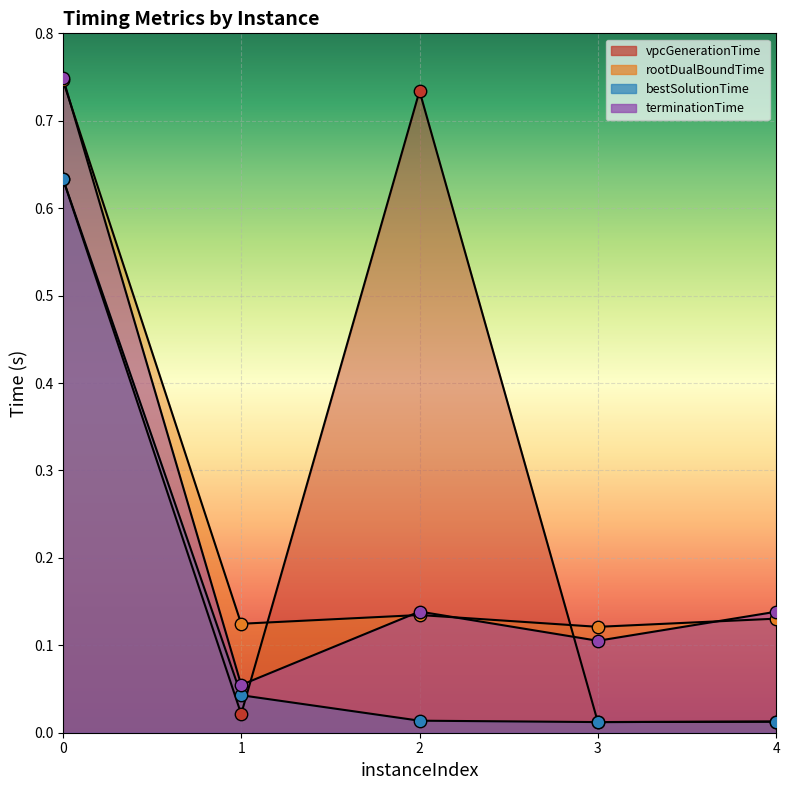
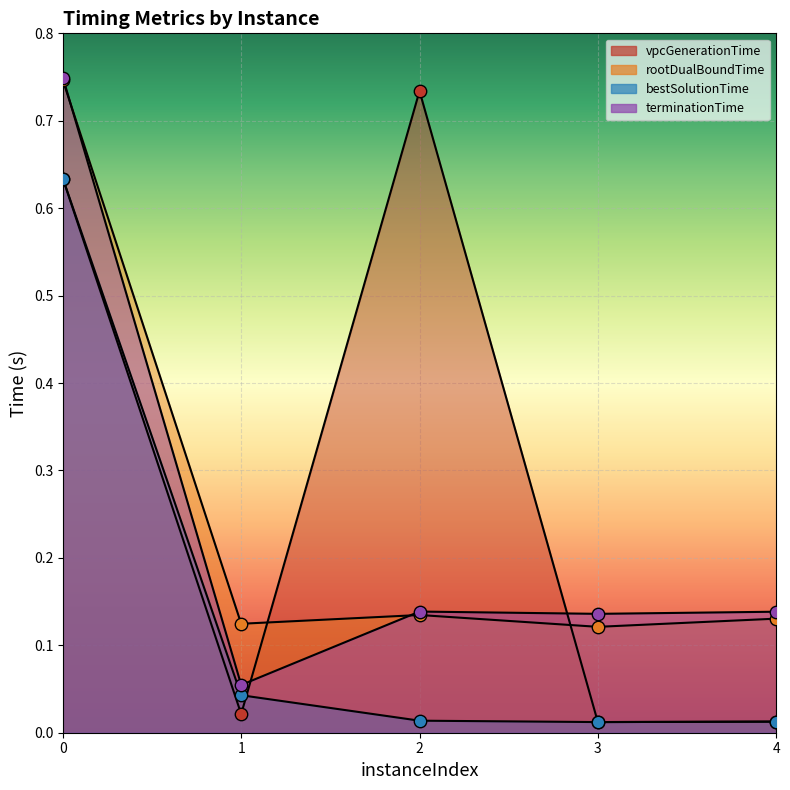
terminationTime, 3: 0.11 -> 0.14
